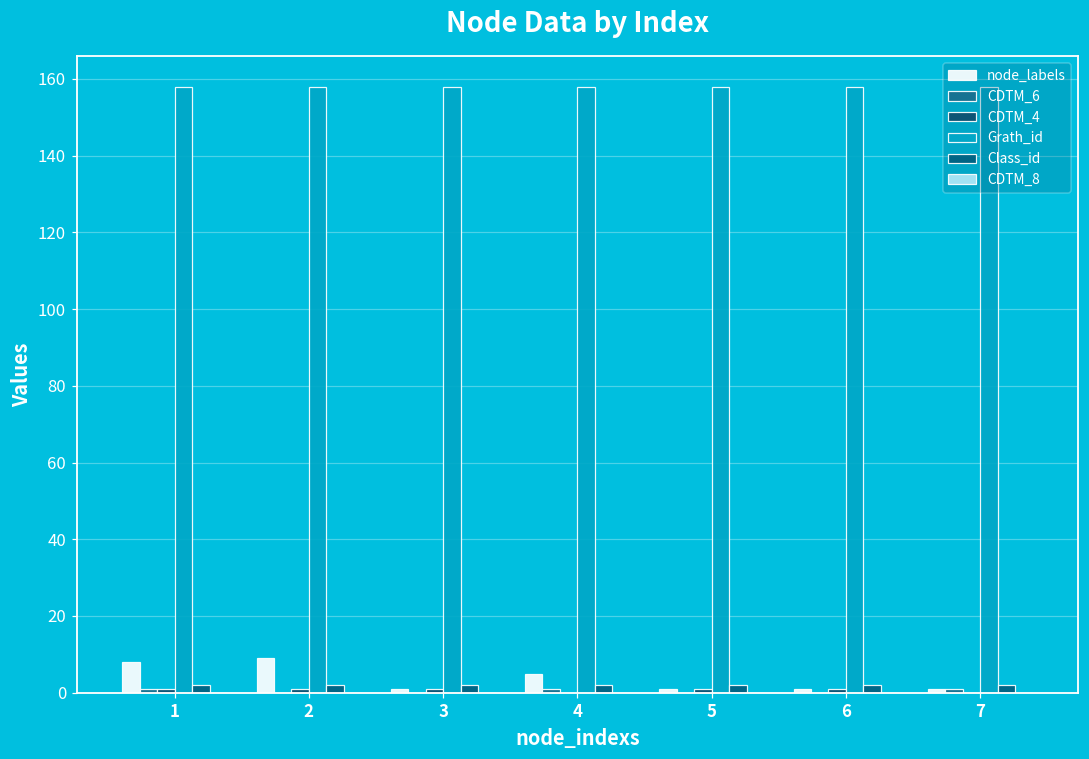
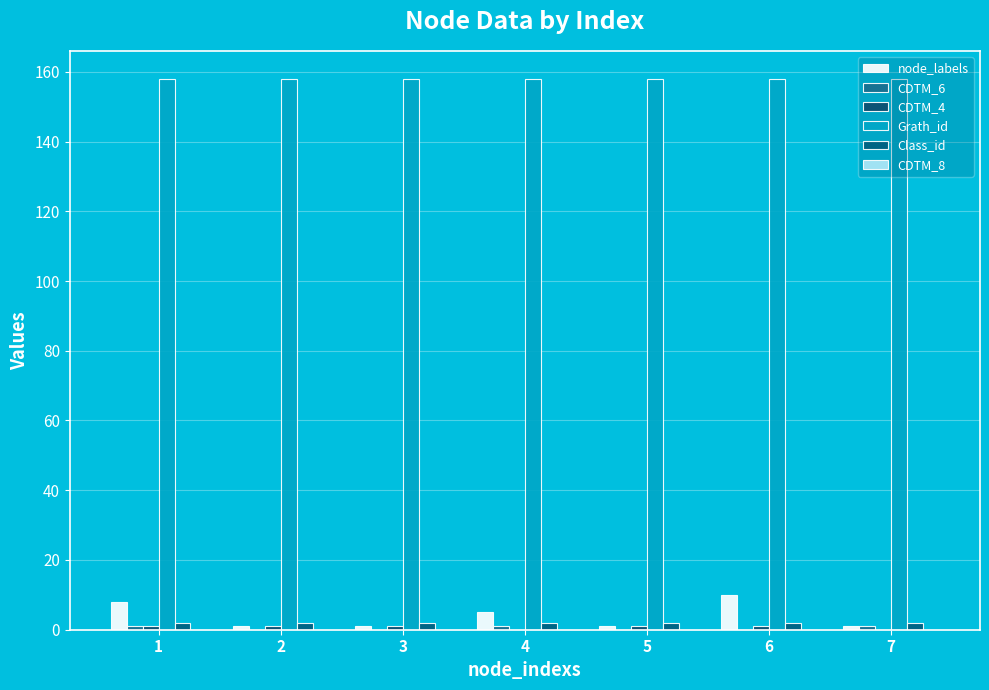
node_labels, 2: 9 -> 1
node_labels, 6: 1 -> 10
